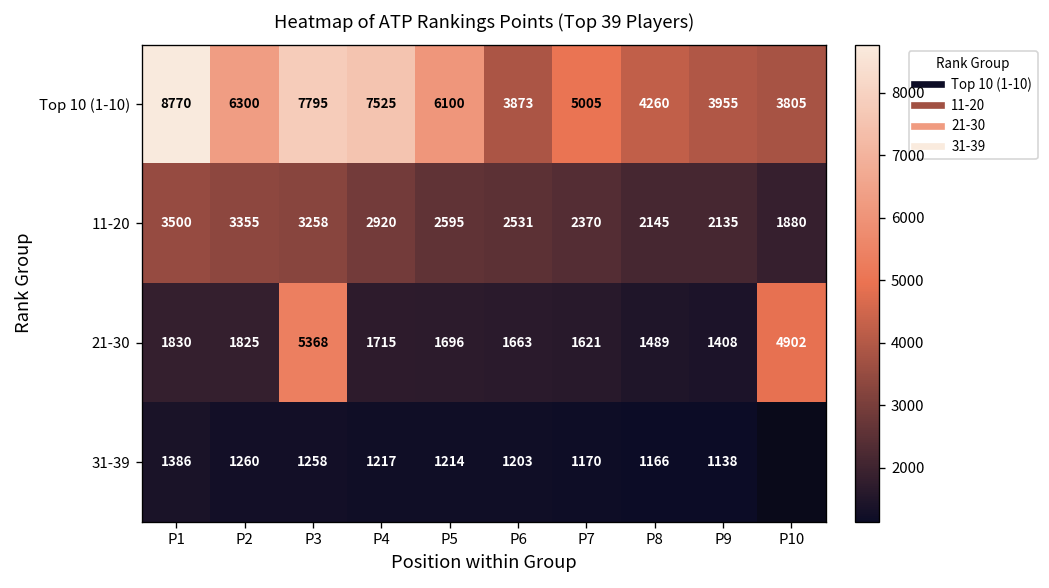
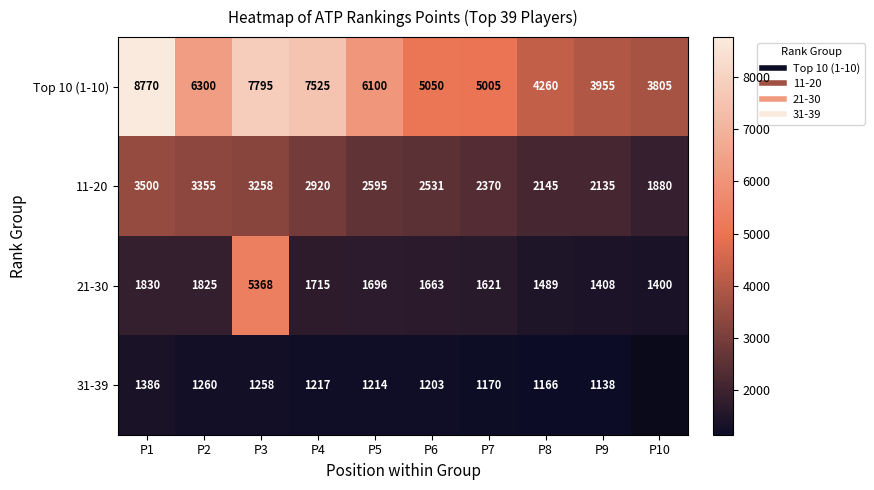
Top 10 (1-10), P6: 3873 -> 5050
21-30, P10: 4902 -> 1400
